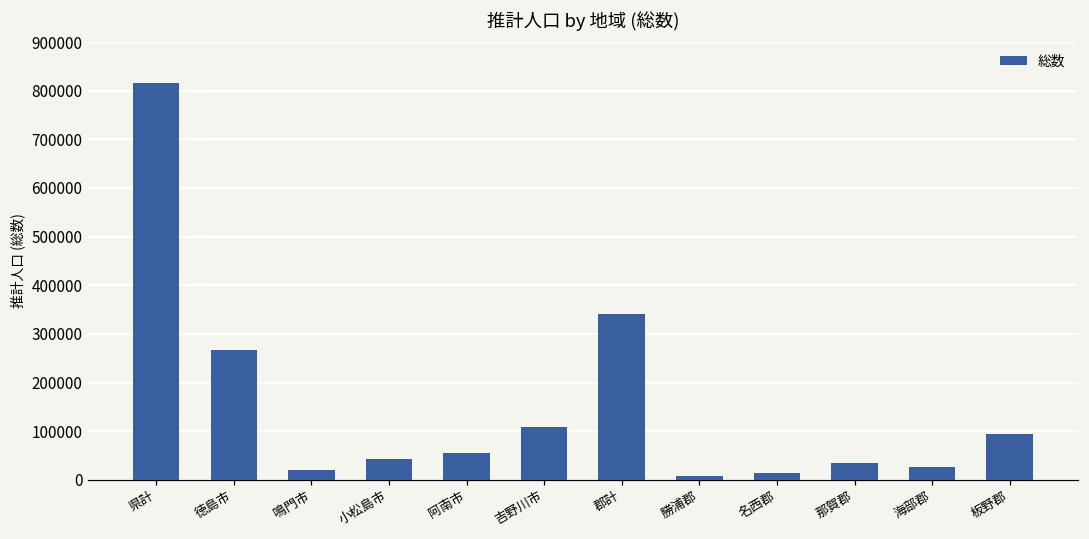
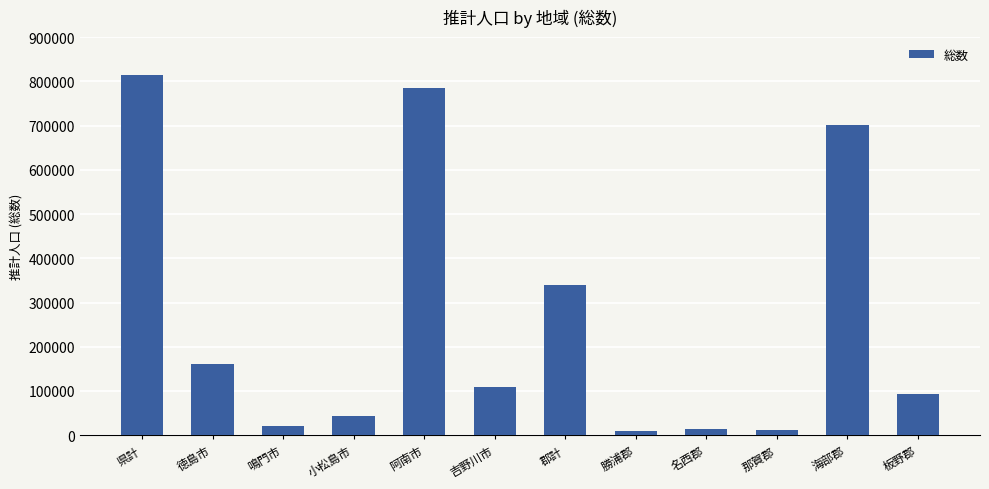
徳島市: 270000 -> 160000
阿南市: 60000 -> 790000
那賀郡: 30000 -> 10000
海部郡: 30000 -> 700000
